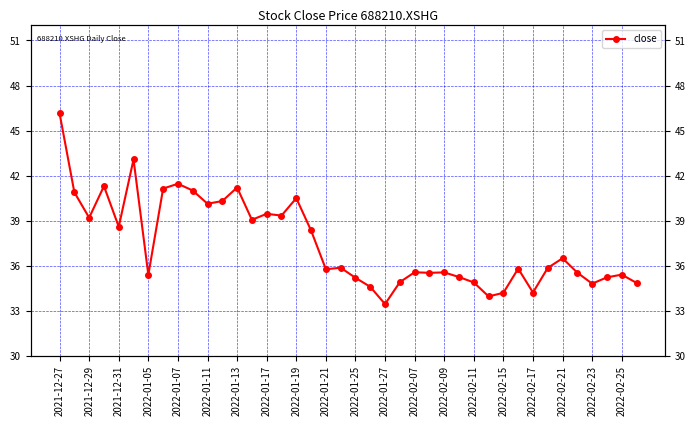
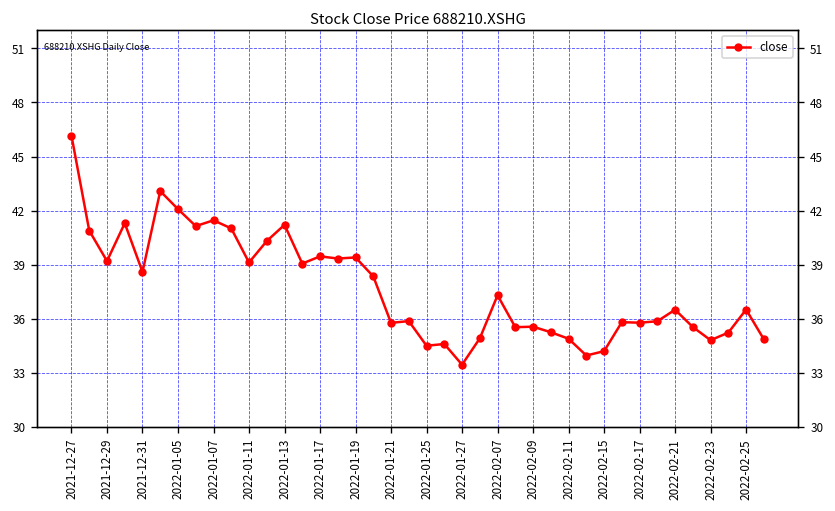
2022-01-05: 35.4 -> 42.1
2022-01-11: 40.1 -> 39.1
2022-01-19: 40.5 -> 39.4
2022-01-25: 35.2 -> 34.5
2022-02-07: 35.6 -> 37.3
2022-02-17: 34.2 -> 35.8
2022-02-25: 35.4 -> 36.5
